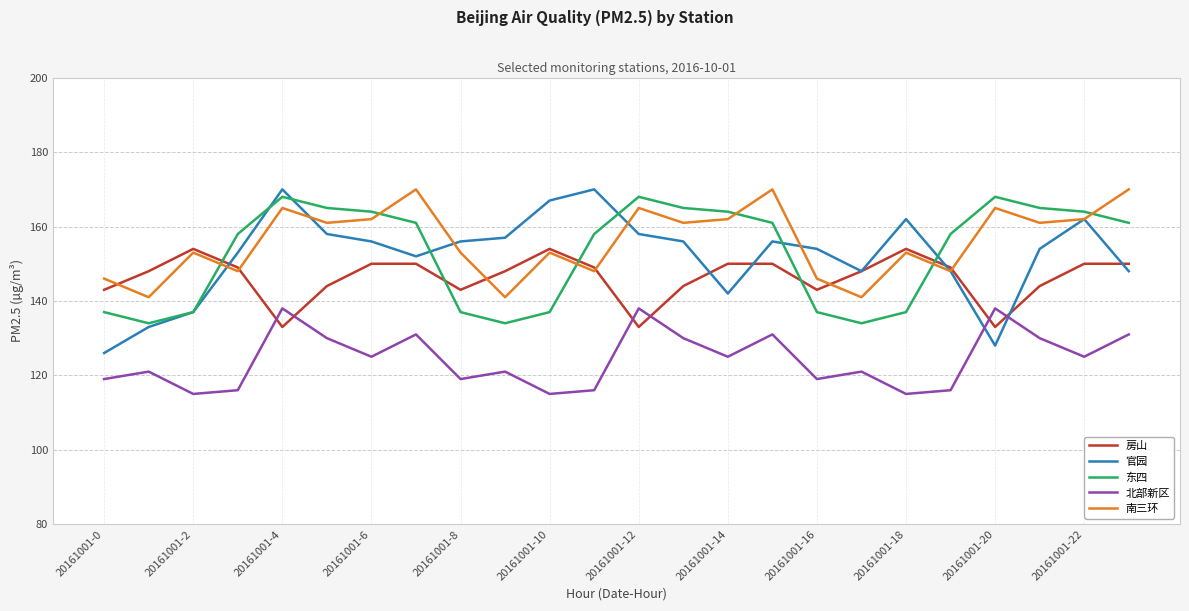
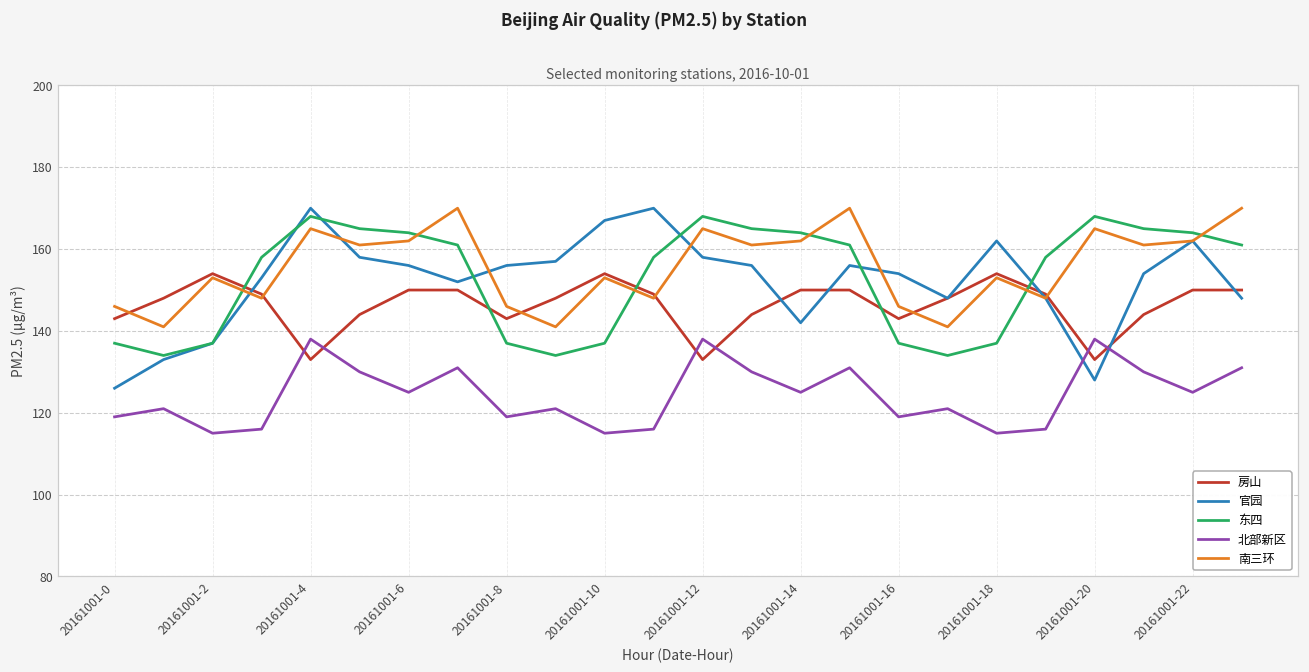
南三环, 20161001-8: 153 -> 146
